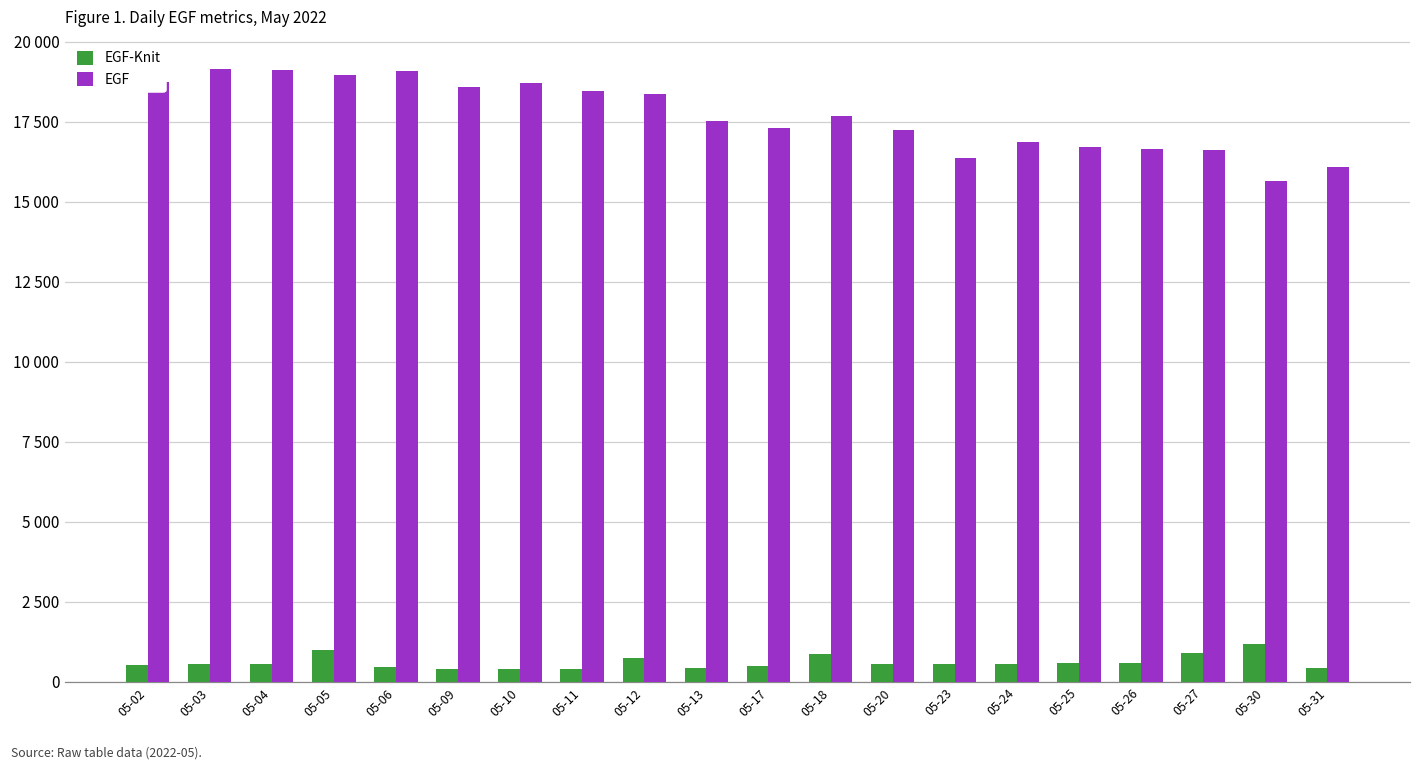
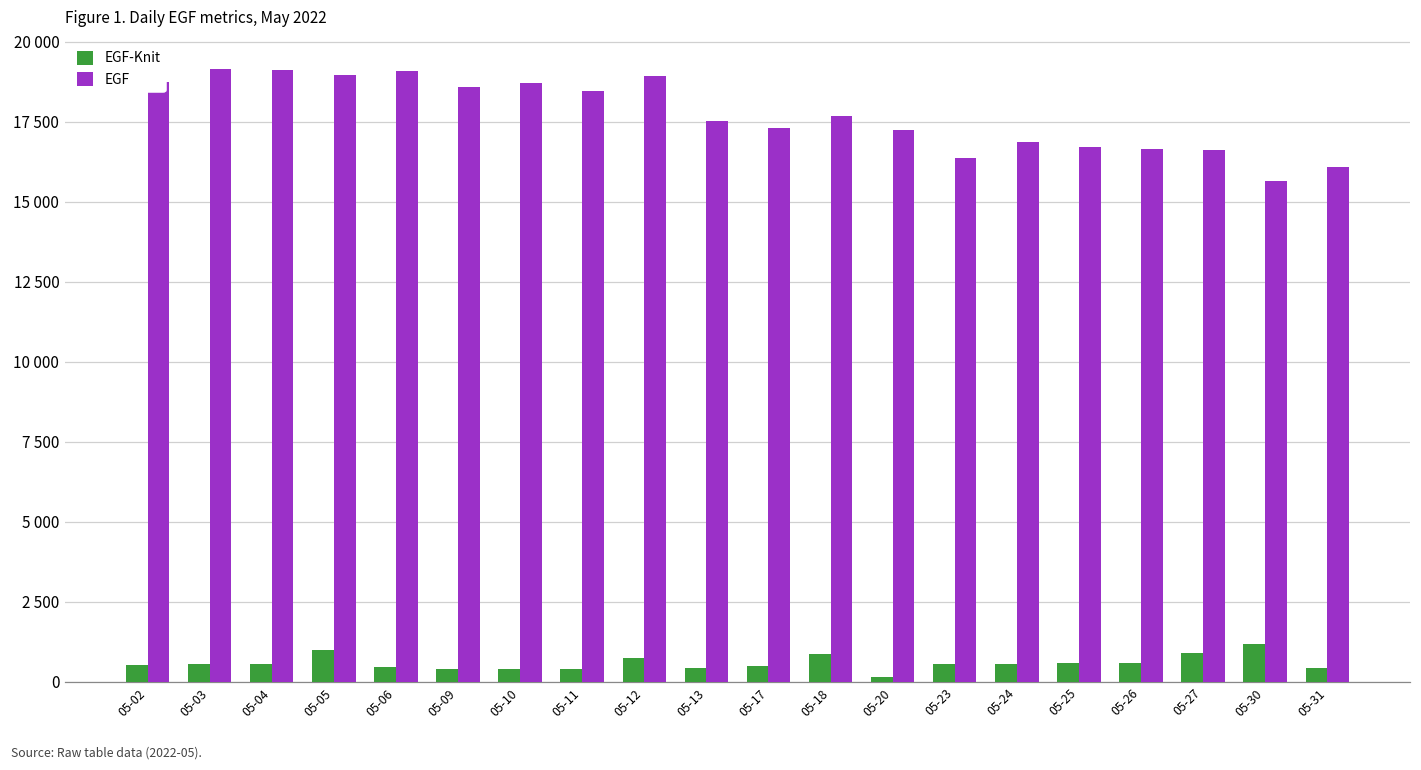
EGF, 05-12: 18400 -> 18900
EGF-Knit, 05-20: 600 -> 200
